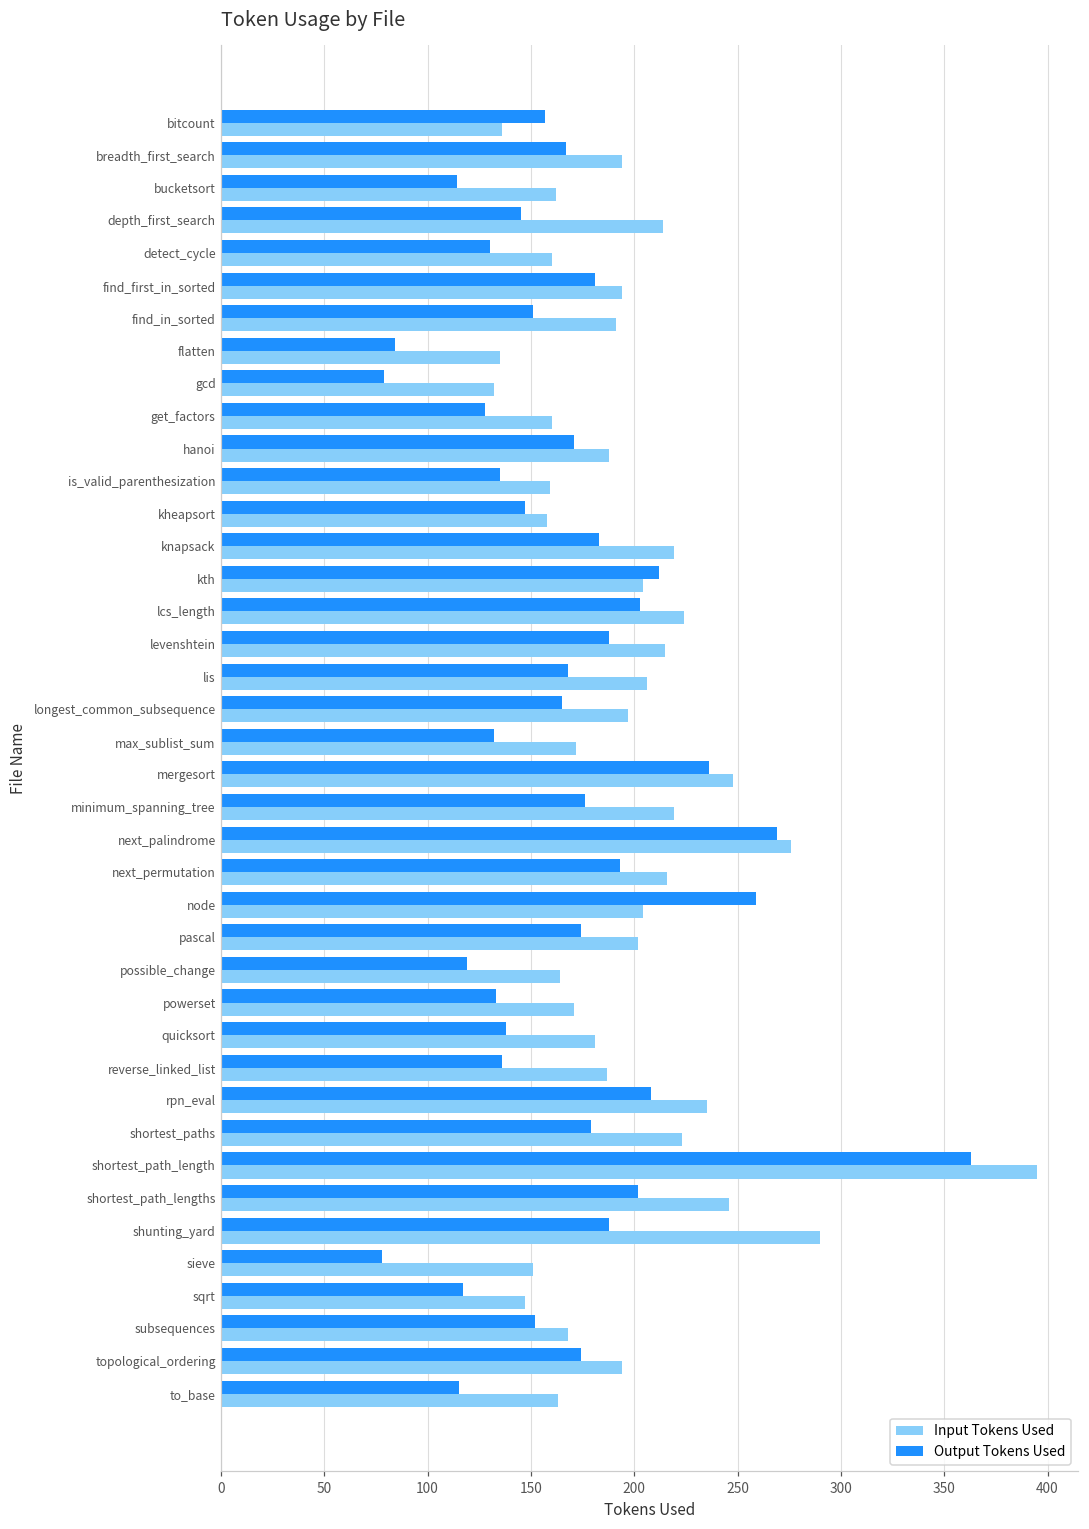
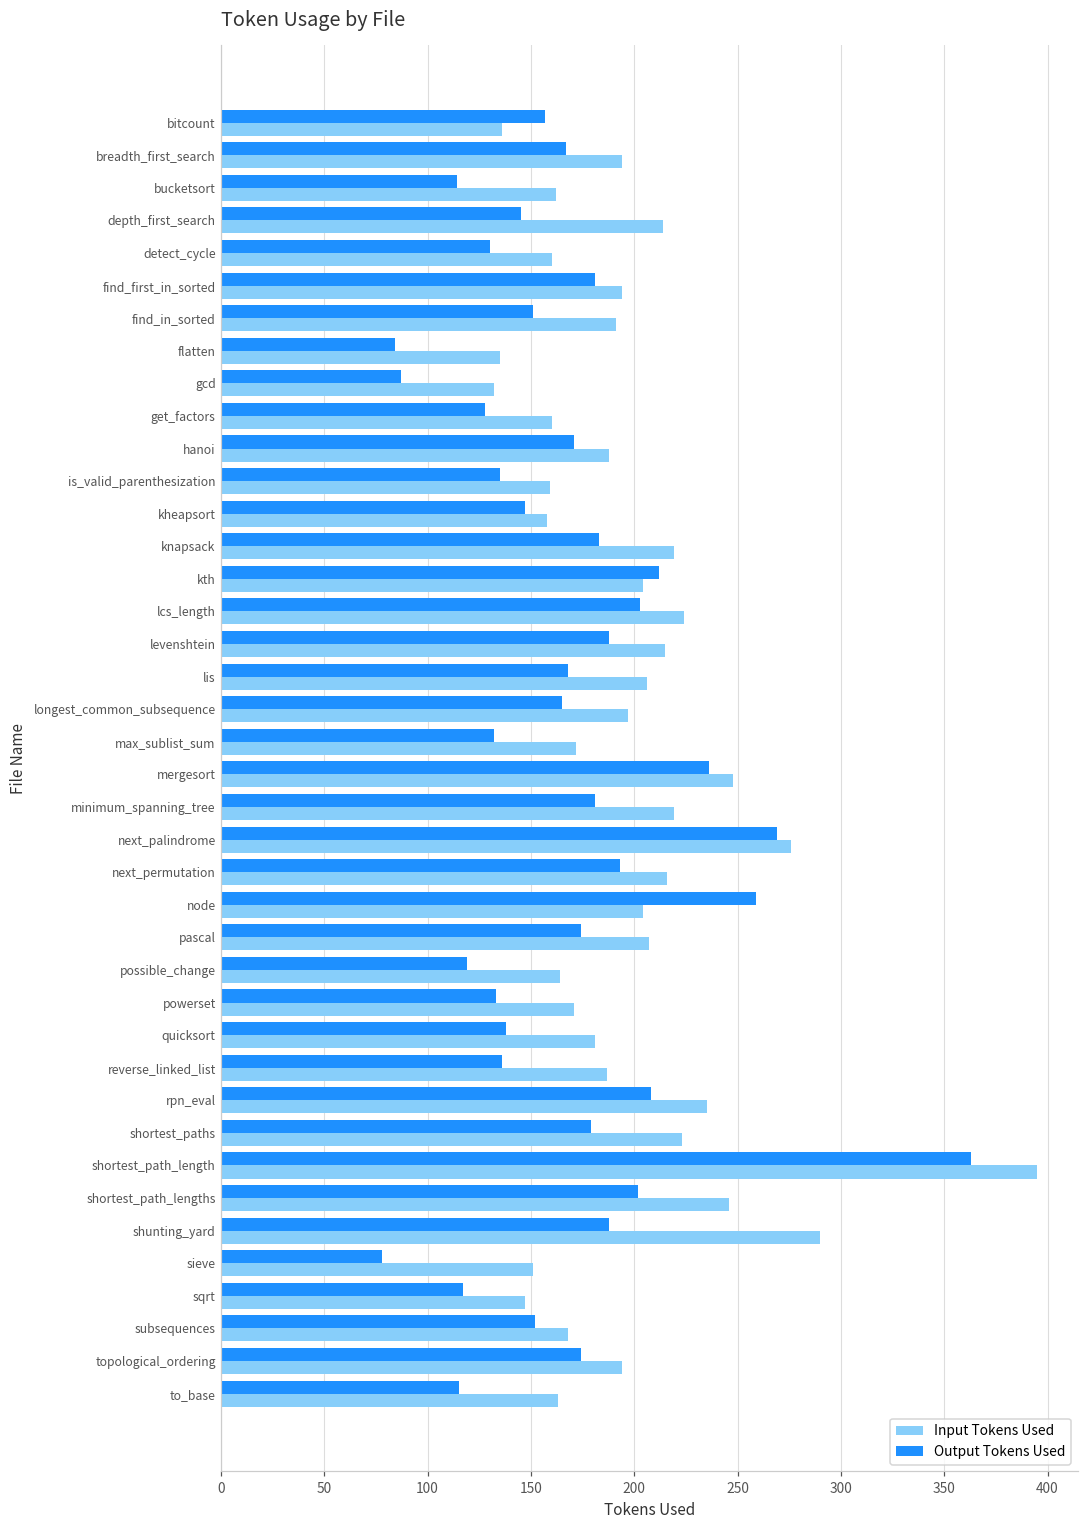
Output Tokens Used, gcd: 79 -> 87
Output Tokens Used, minimum_spanning_tree: 176 -> 181
Input Tokens Used, pascal: 202 -> 207
